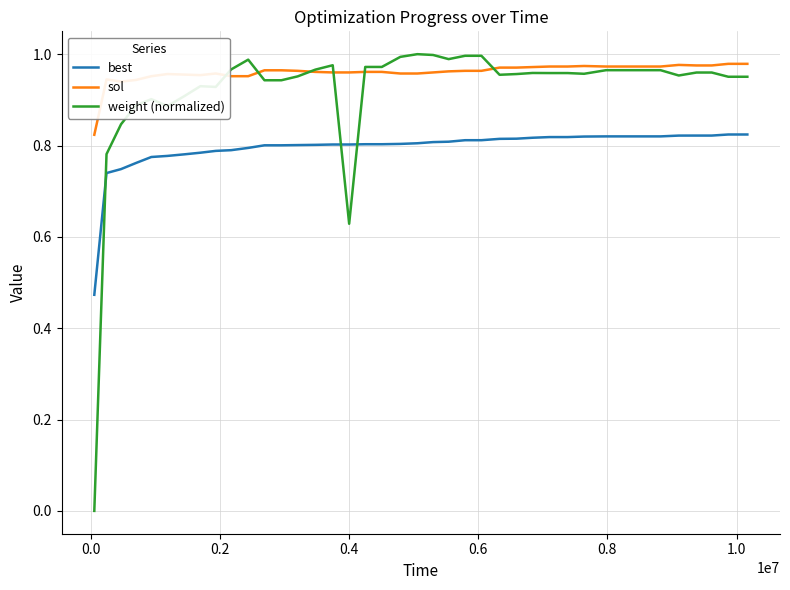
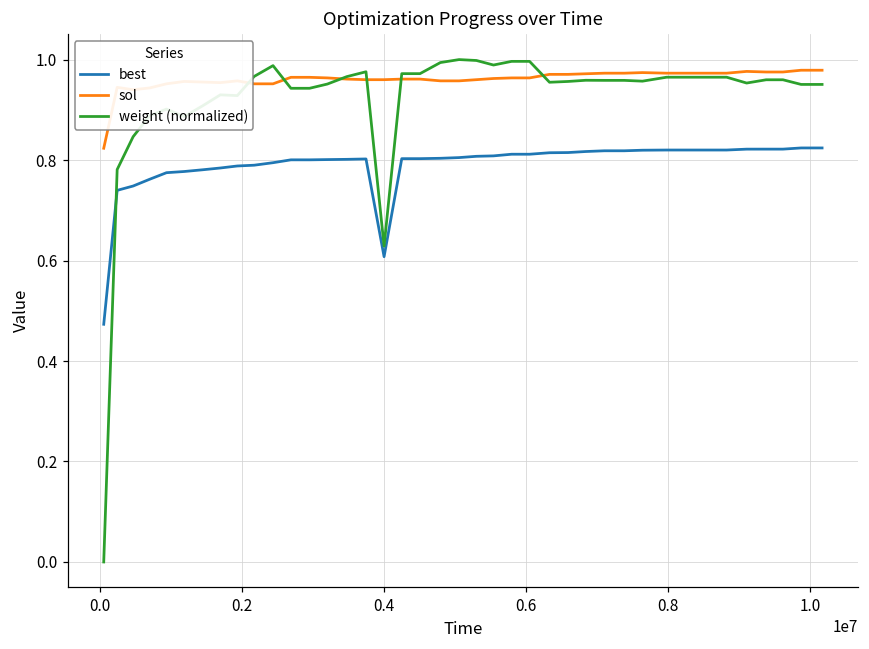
best, 0.4: 0.80 -> 0.61
